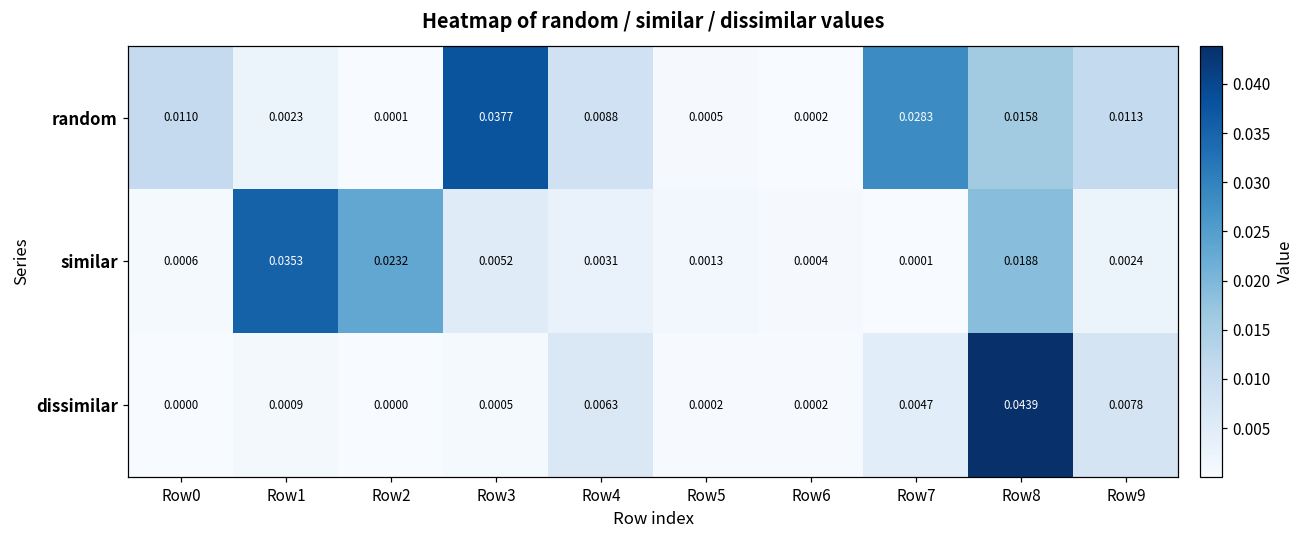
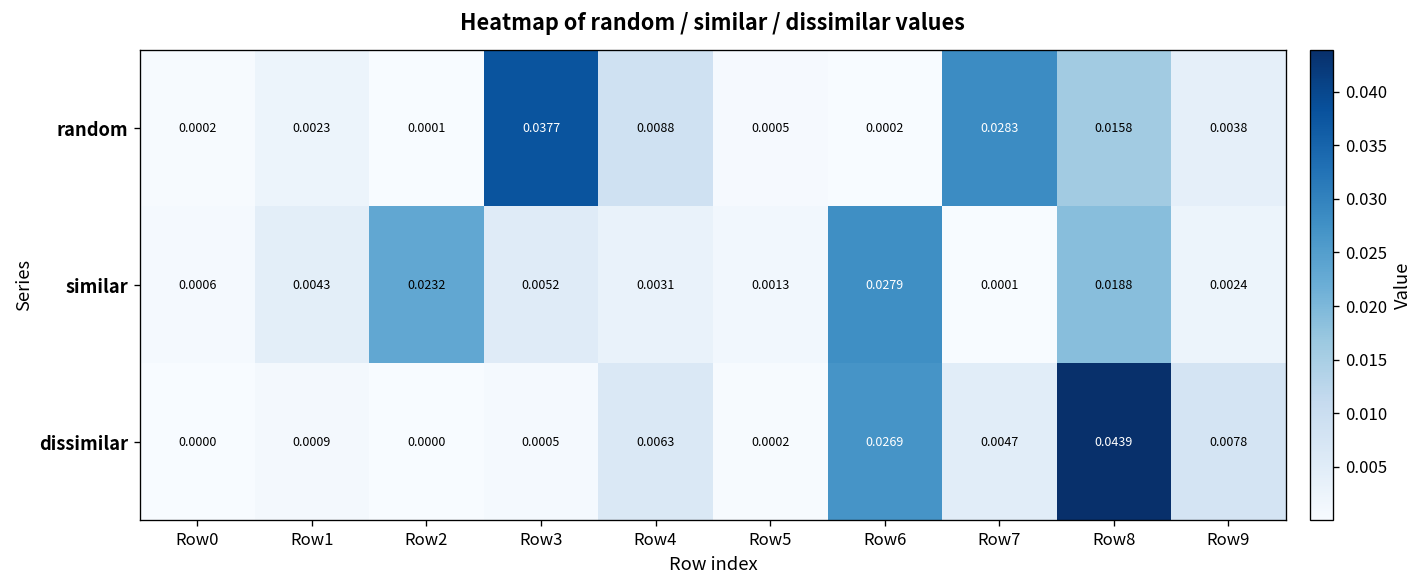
random, Row0: 0.0110 -> 0.0002
random, Row9: 0.0113 -> 0.0038
similar, Row1: 0.0353 -> 0.0043
similar, Row6: 0.0004 -> 0.0279
dissimilar, Row6: 0.0002 -> 0.0269
